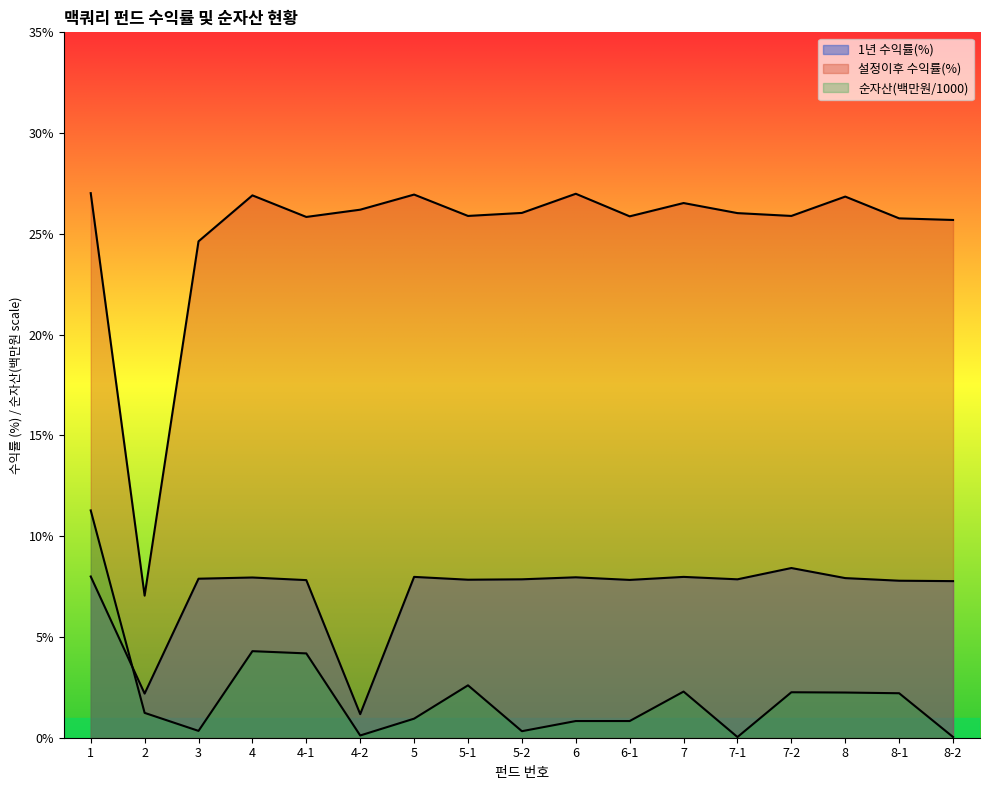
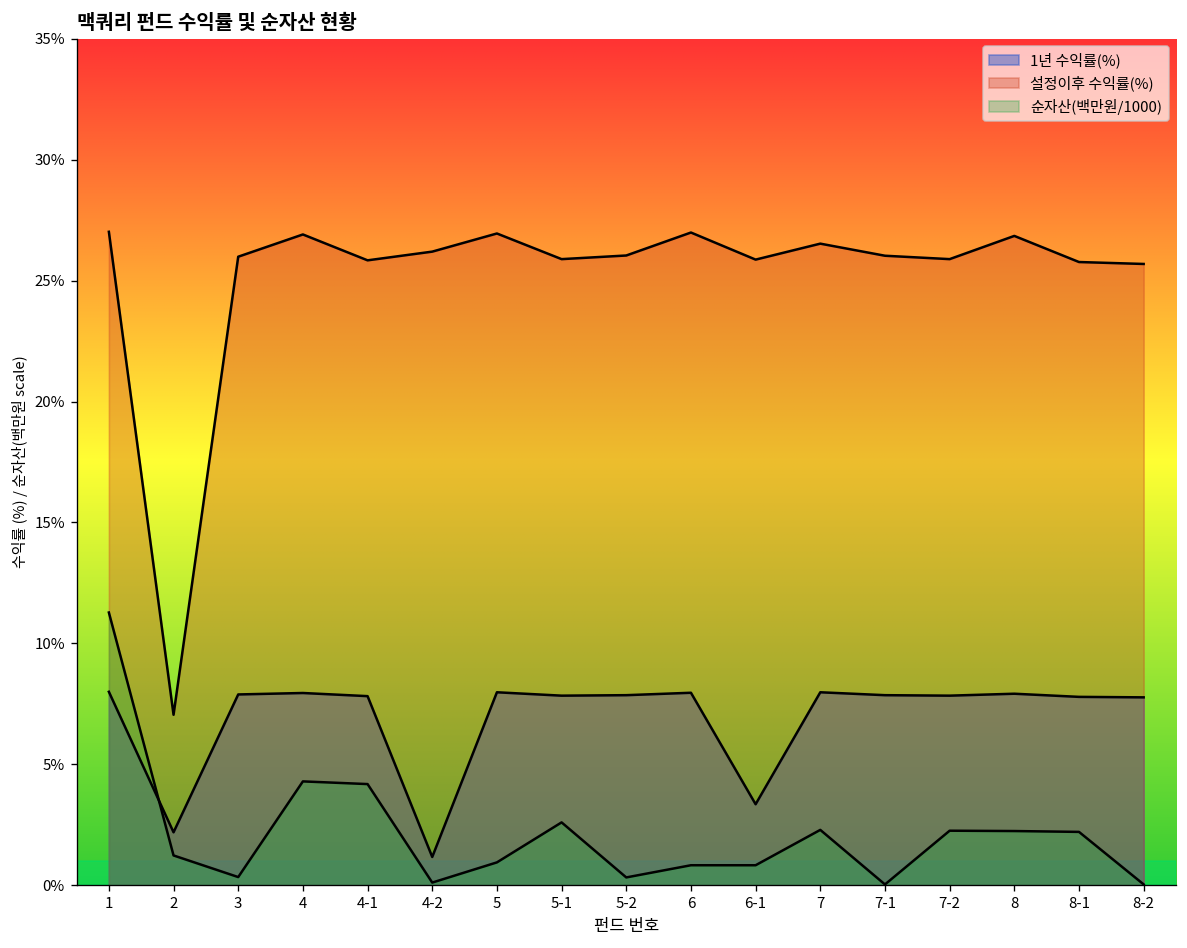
설정이후 수익률(%), 3: 24.6% -> 26.0%
1년 수익률(%), 6-1: 7.8% -> 3.4%
1년 수익률(%), 7-2: 8.4% -> 7.8%
